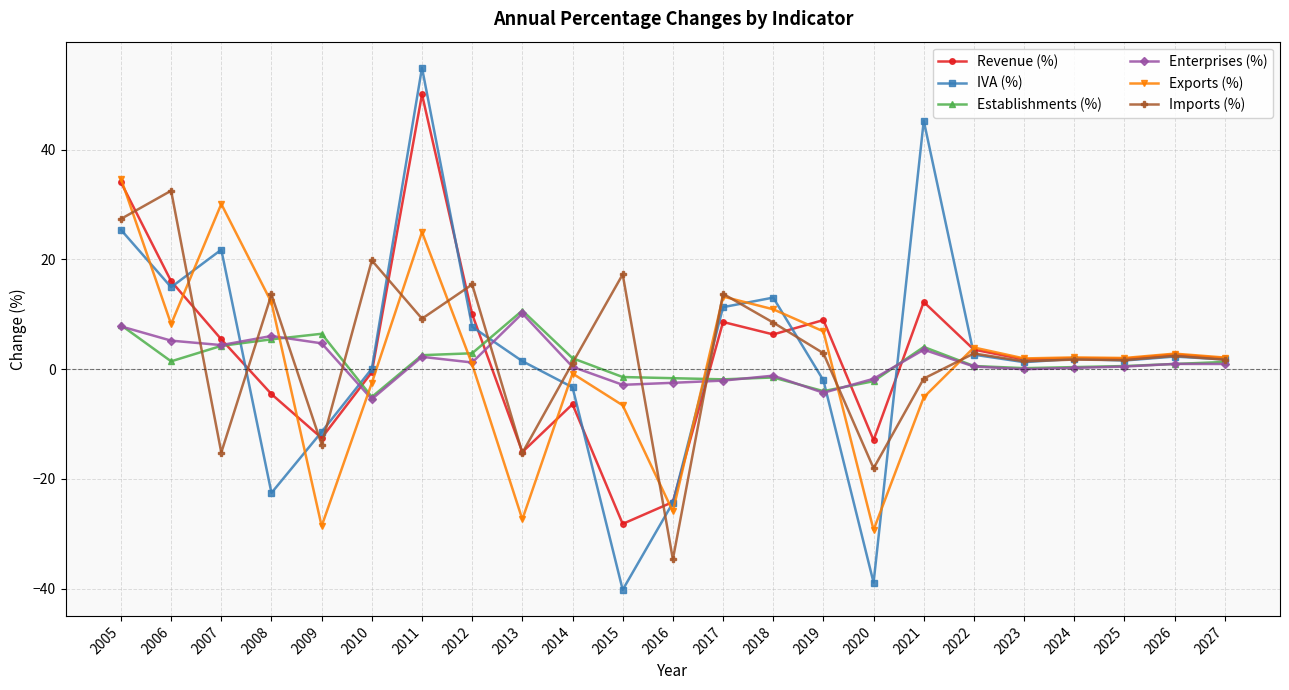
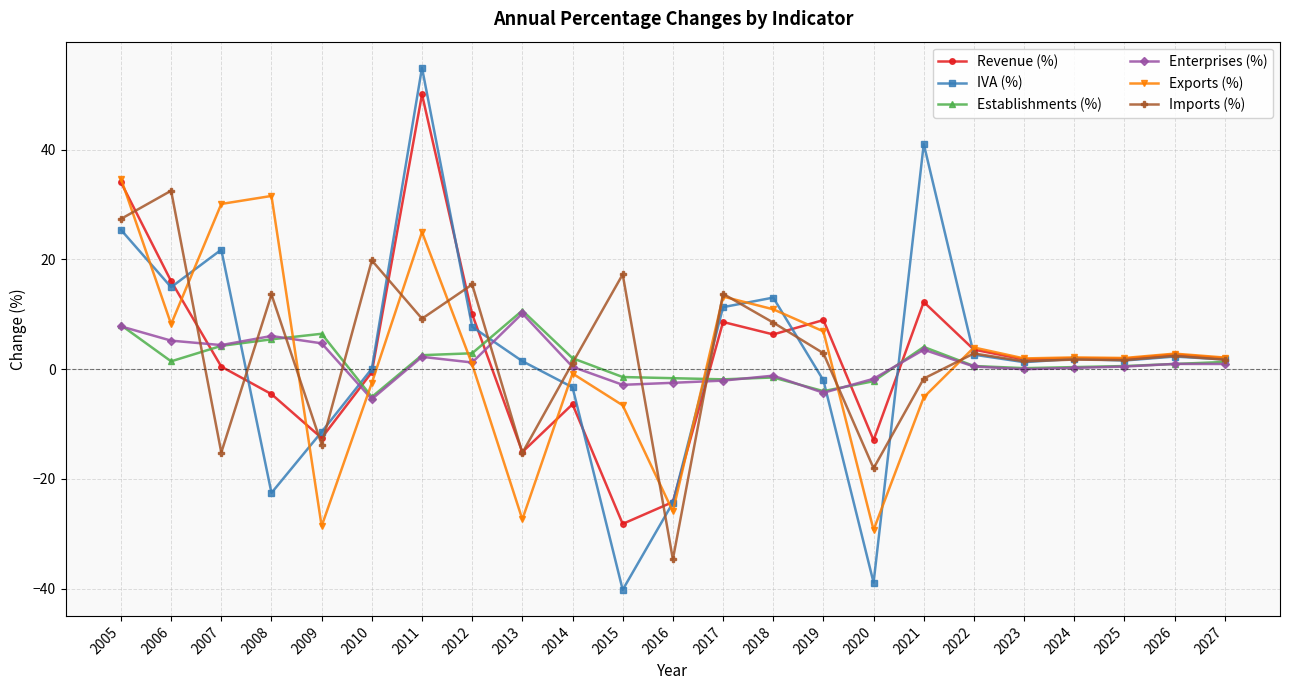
Revenue (%), 2007: 5 -> 0
Exports (%), 2008: 12 -> 32
IVA (%), 2021: 45 -> 41
